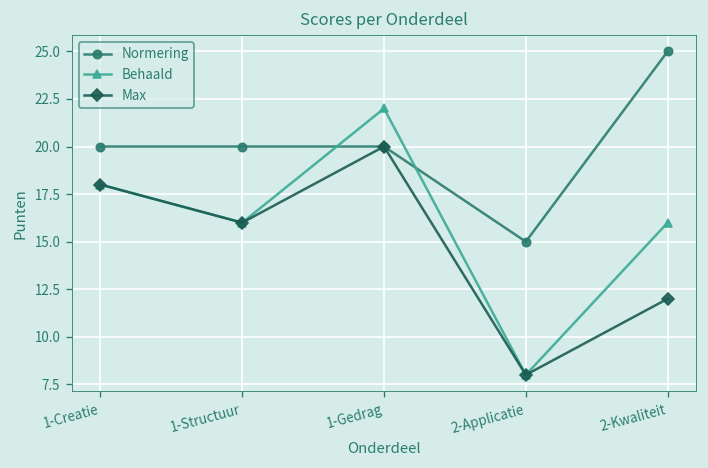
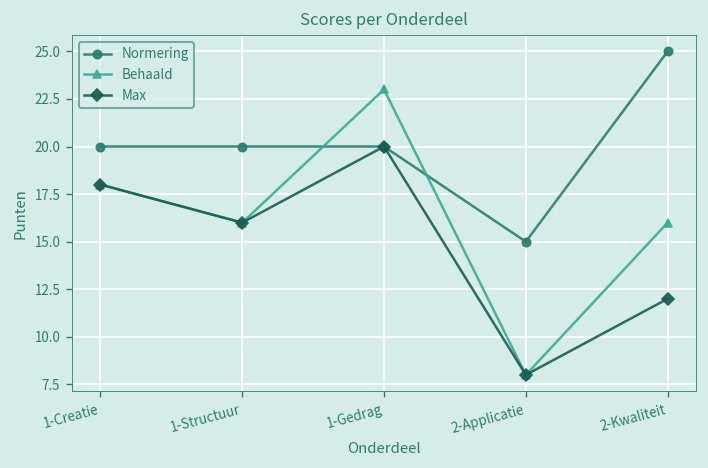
Behaald, 1-Gedrag: 22 -> 23
